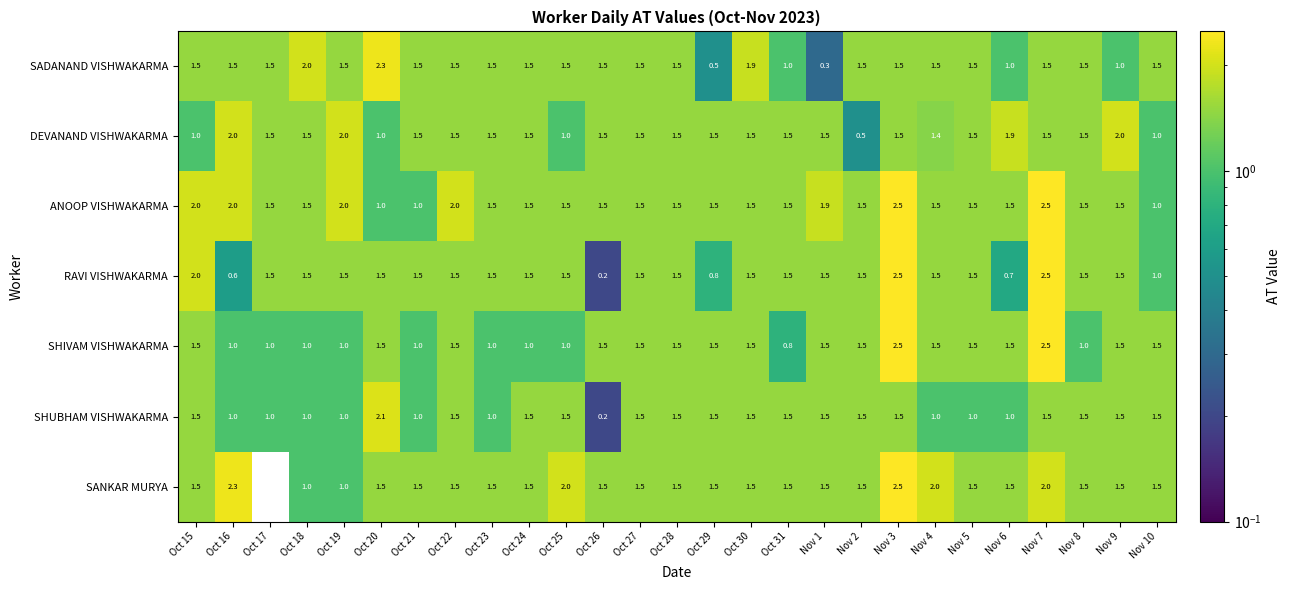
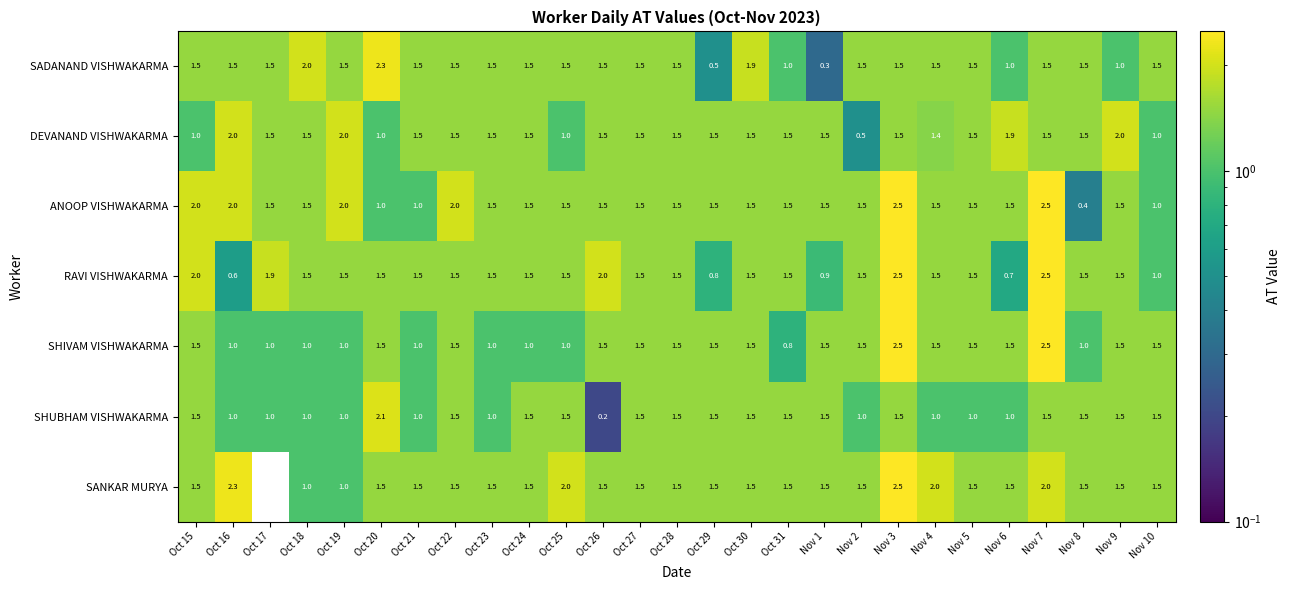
ANOOP VISHWAKARMA, Nov 1: 1.9 -> 1.5
ANOOP VISHWAKARMA, Nov 8: 1.5 -> 0.4
RAVI VISHWAKARMA, Oct 17: 1.5 -> 1.9
RAVI VISHWAKARMA, Oct 26: 0.2 -> 2.0
RAVI VISHWAKARMA, Nov 1: 1.5 -> 0.9
SHUBHAM VISHWAKARMA, Nov 2: 1.5 -> 1.0
